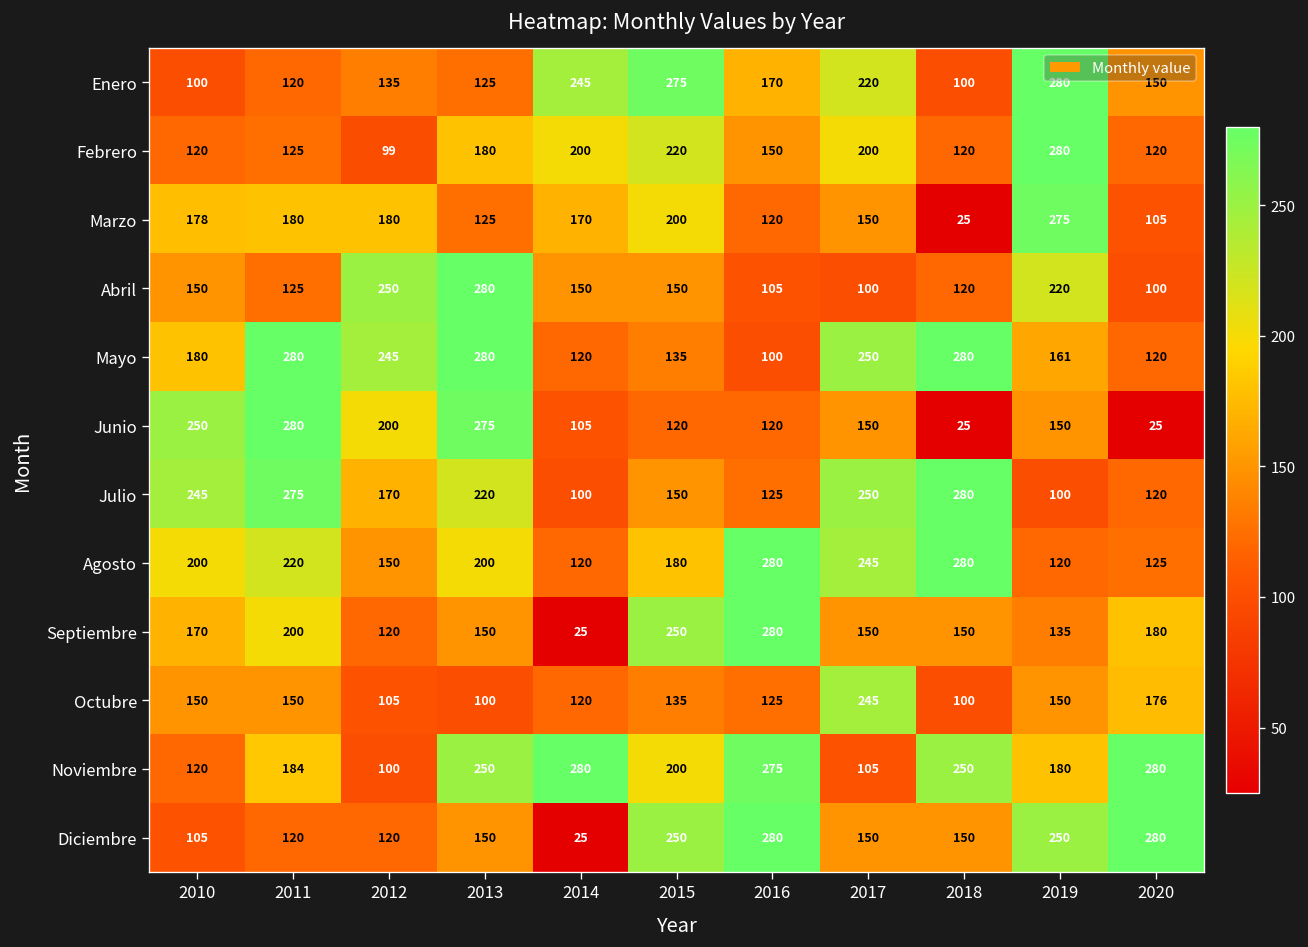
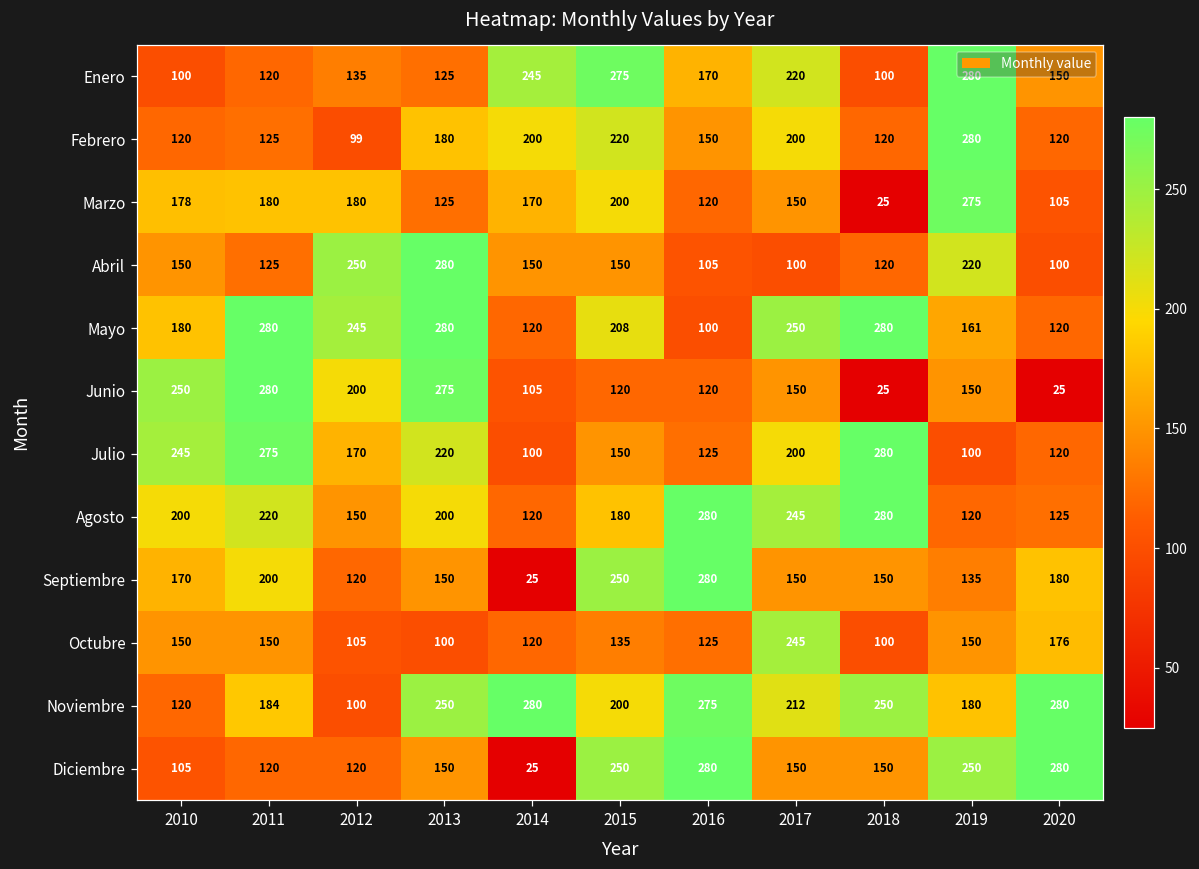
Mayo, 2015: 135 -> 208
Julio, 2017: 250 -> 200
Noviembre, 2017: 105 -> 212
